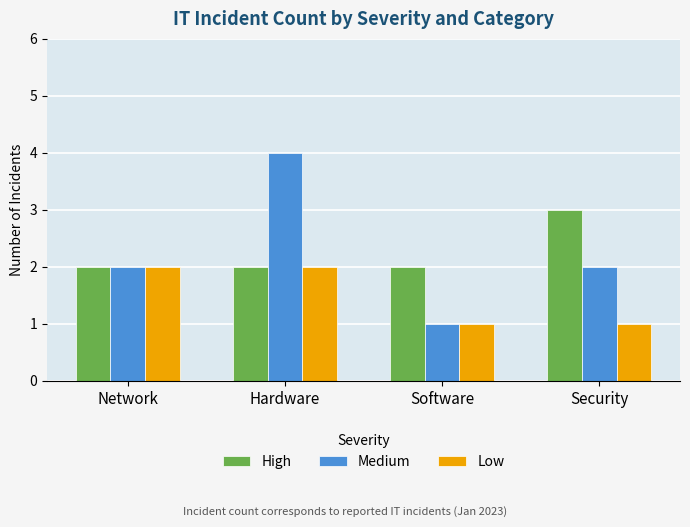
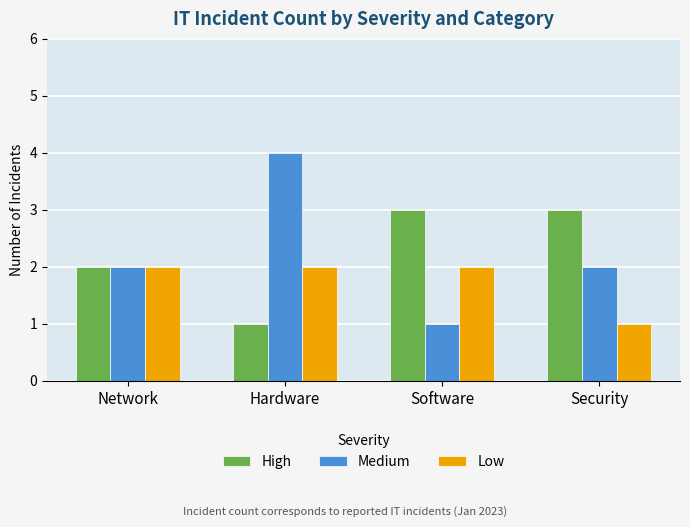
High, Hardware: 2 -> 1
High, Software: 2 -> 3
Low, Software: 1 -> 2
